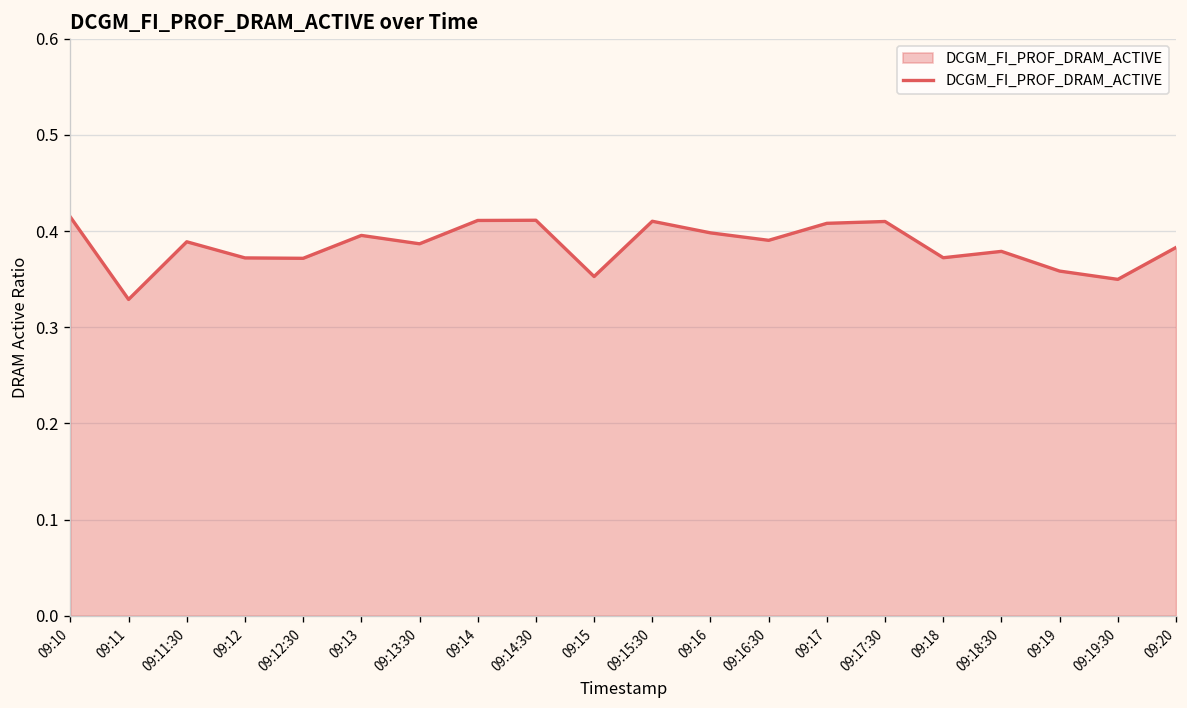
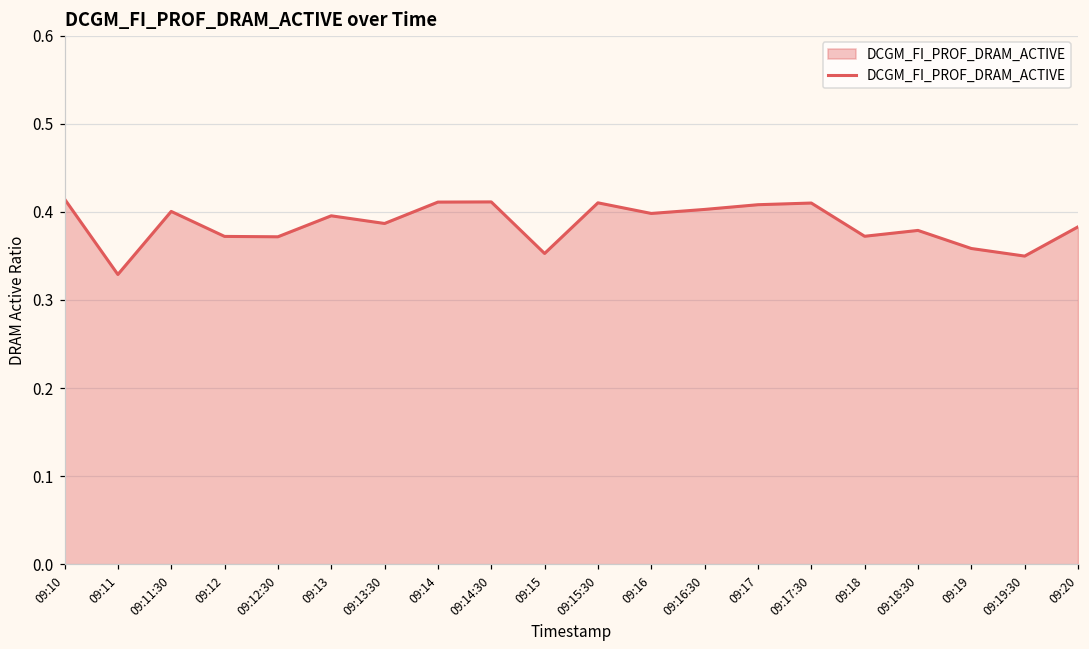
09:11:30: 0.39 -> 0.40
09:16:30: 0.39 -> 0.40
